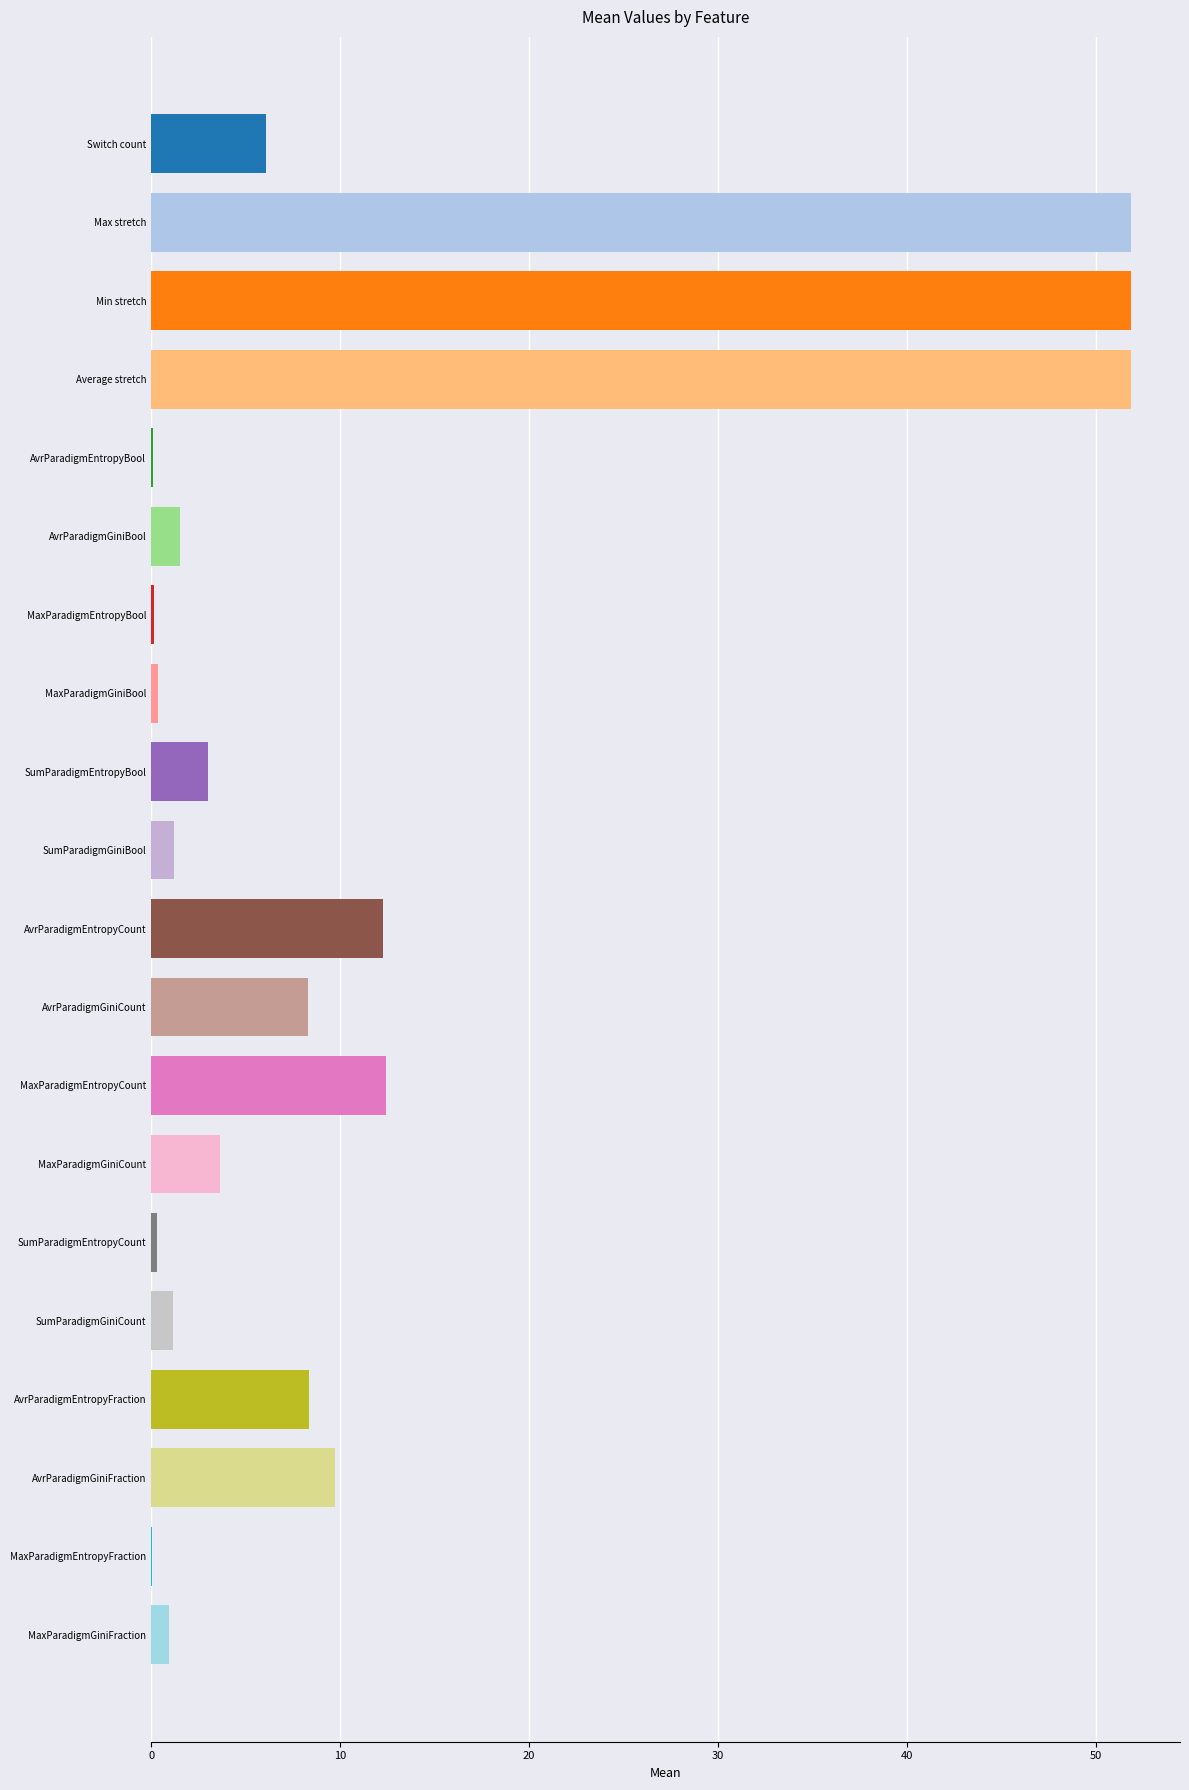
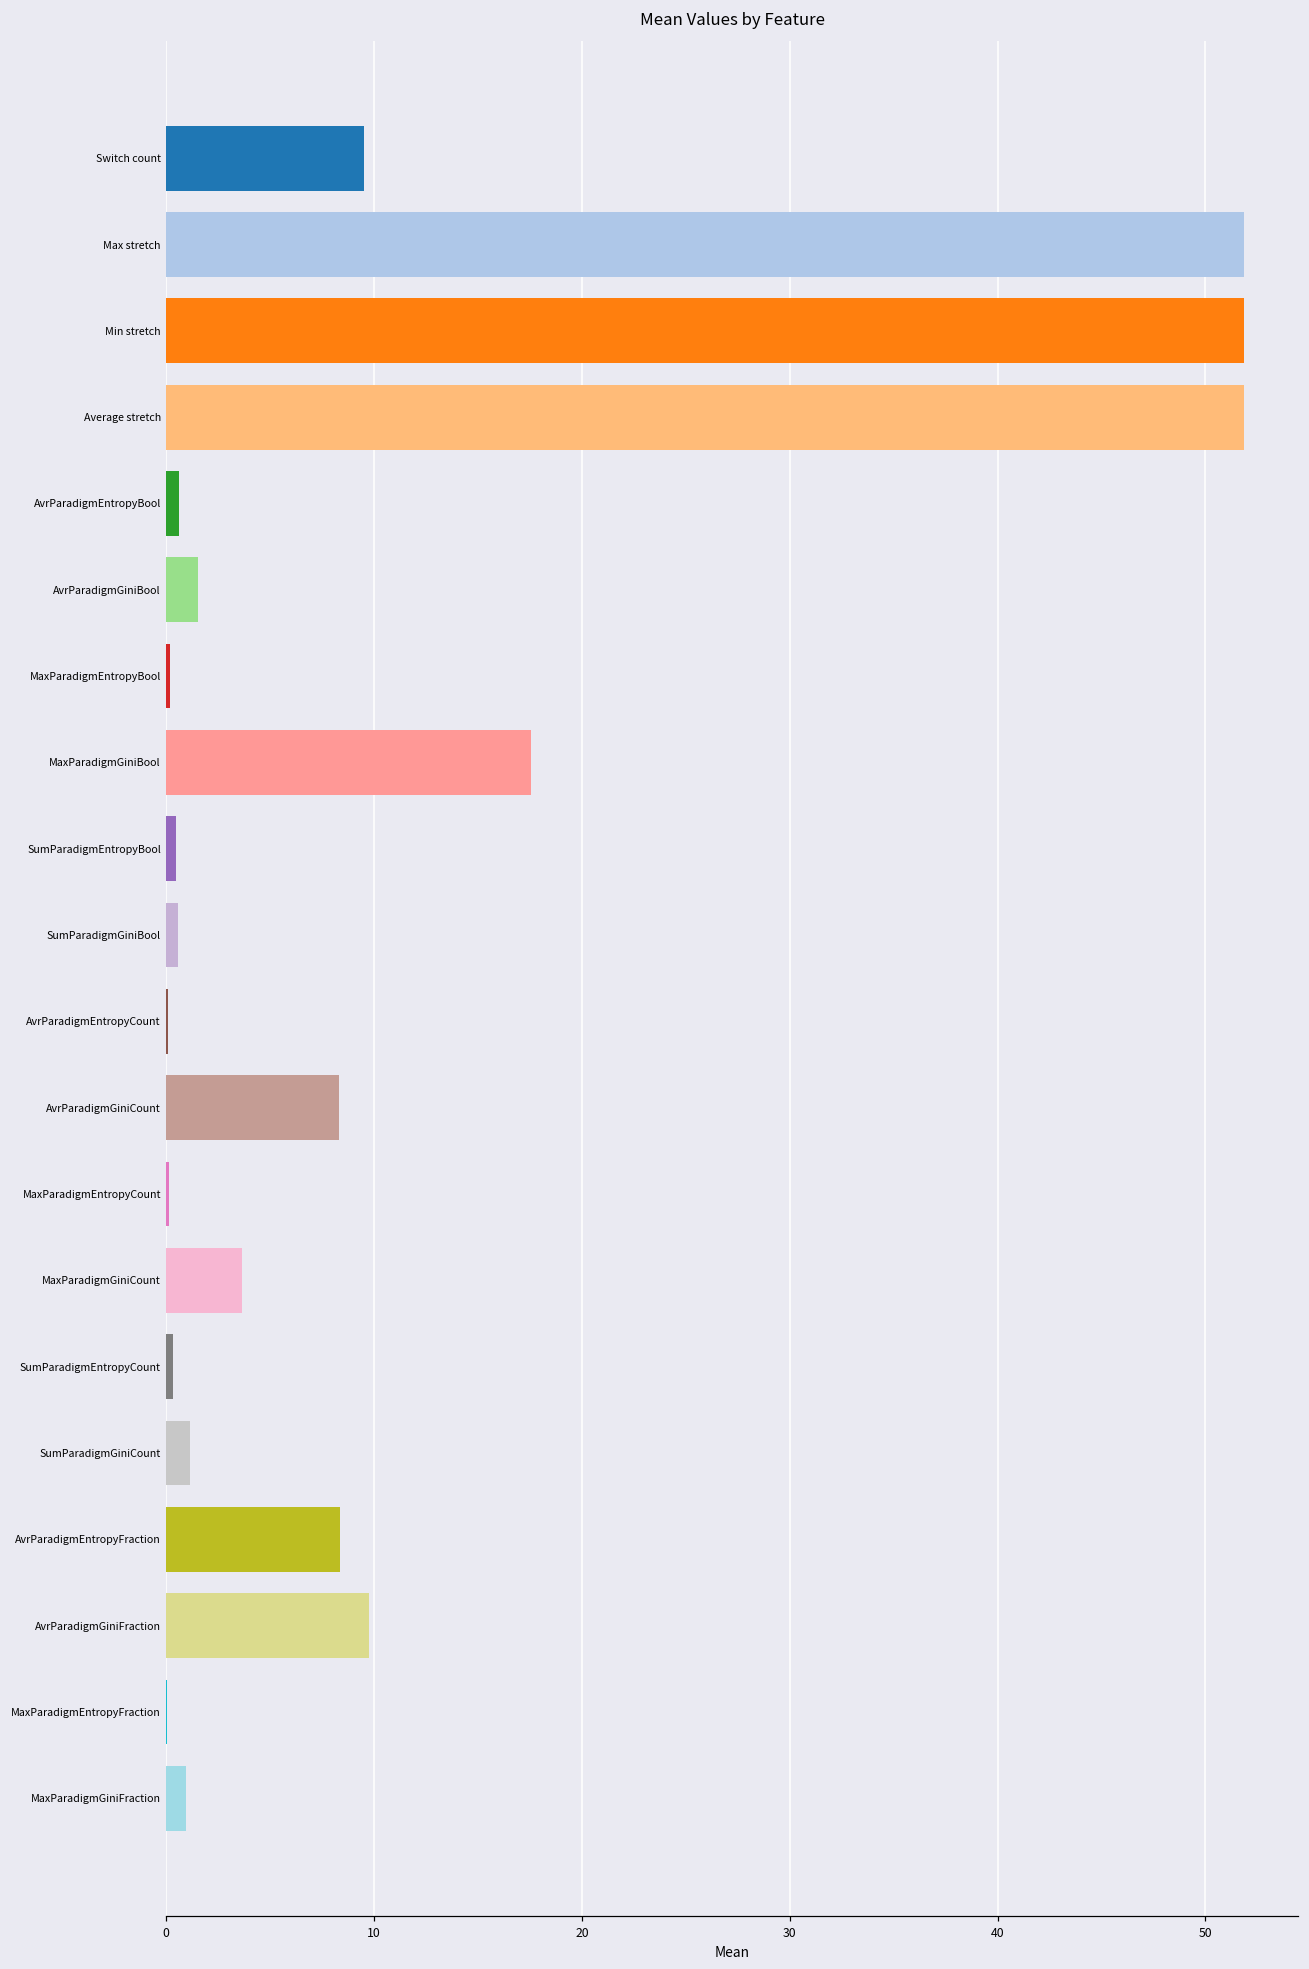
Switch count: 6.1 -> 9.5
AvrParadigmEntropyBool: 0.1 -> 0.6
MaxParadigmGiniBool: 0.4 -> 17.6
SumParadigmEntropyBool: 3.0 -> 0.5
SumParadigmGiniBool: 1.2 -> 0.6
AvrParadigmEntropyCount: 12.3 -> 0.1
MaxParadigmEntropyCount: 12.4 -> 0.1
